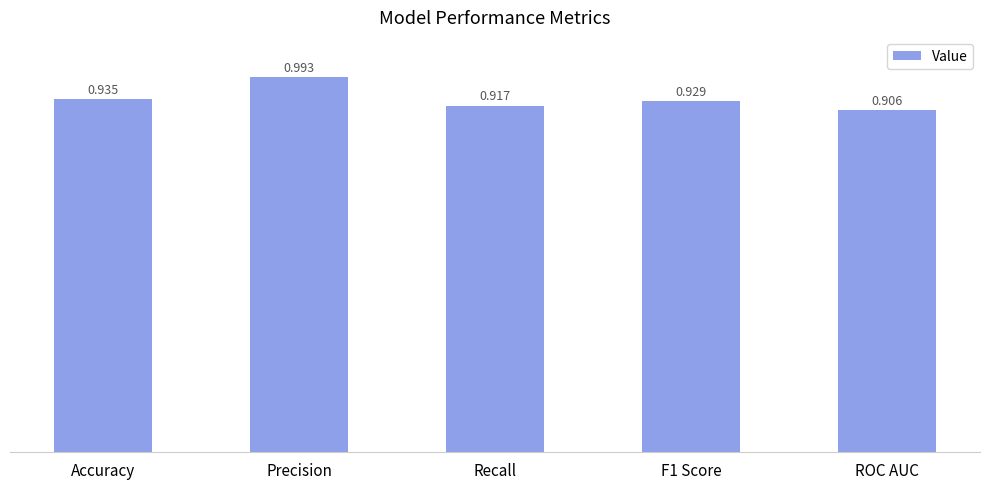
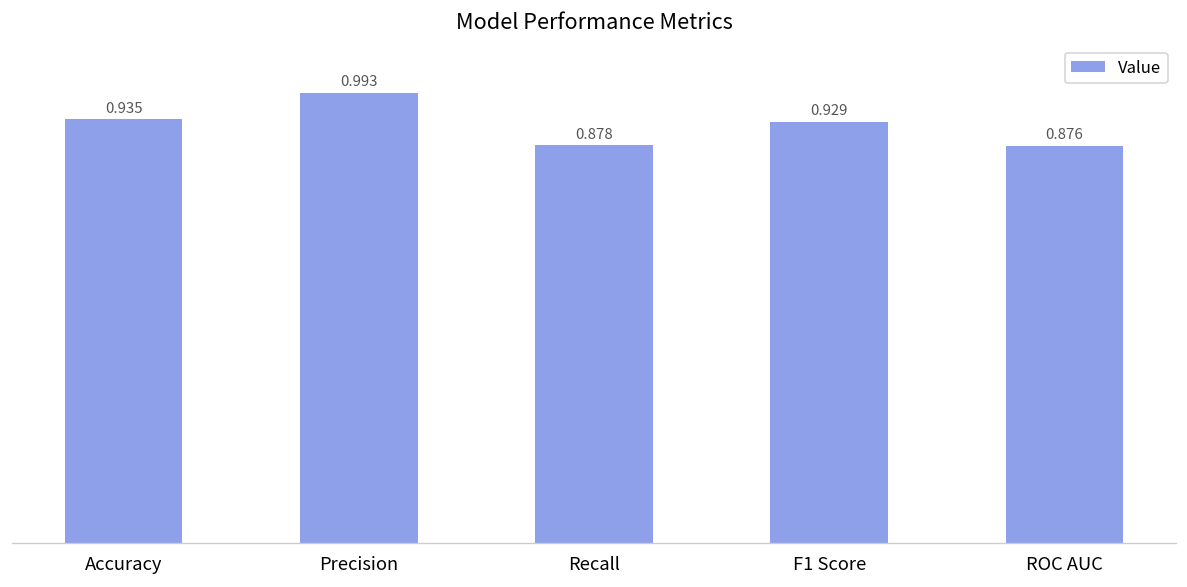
Recall: 0.917 -> 0.878
ROC AUC: 0.906 -> 0.876
